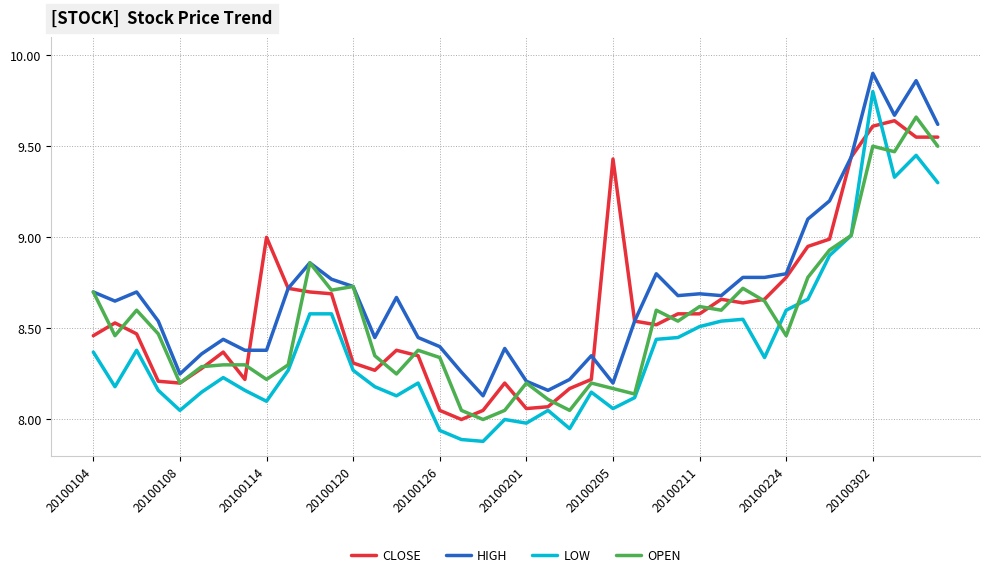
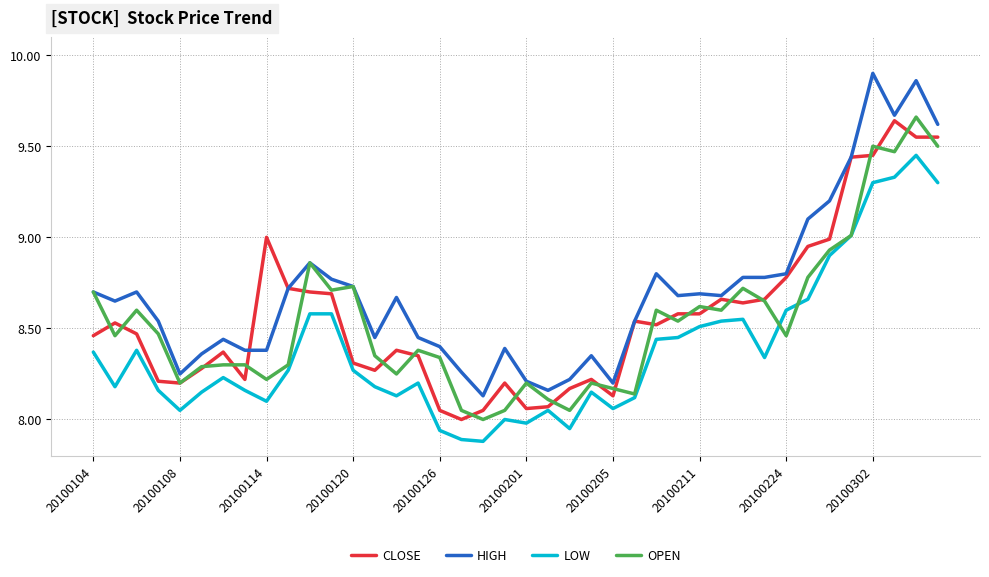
CLOSE, 20100205: 9.43 -> 8.13
CLOSE, 20100302: 9.61 -> 9.45
LOW, 20100302: 9.8 -> 9.3
